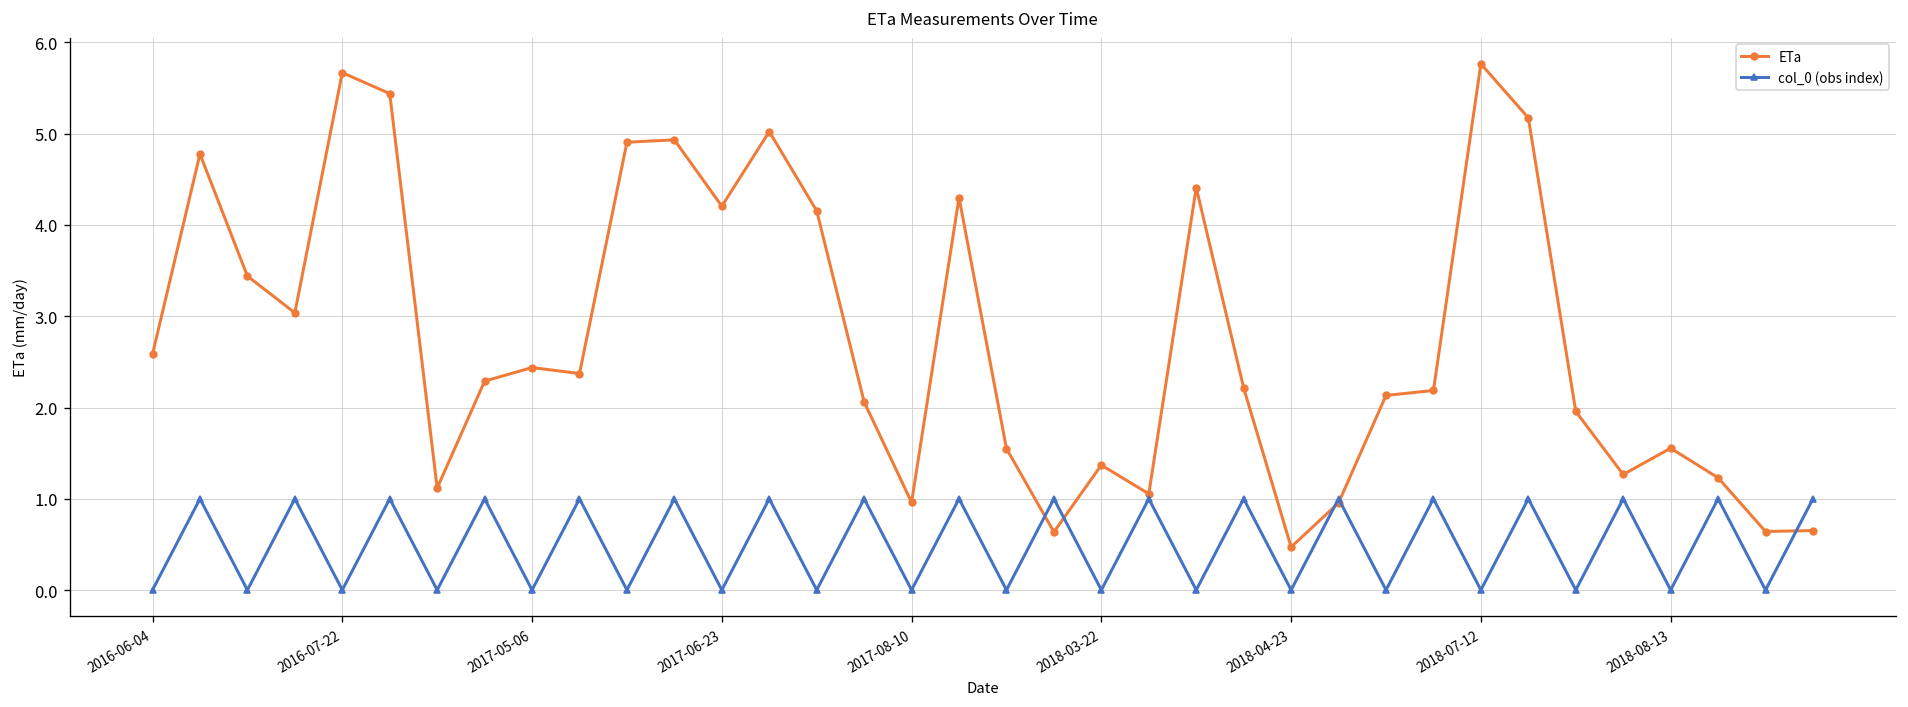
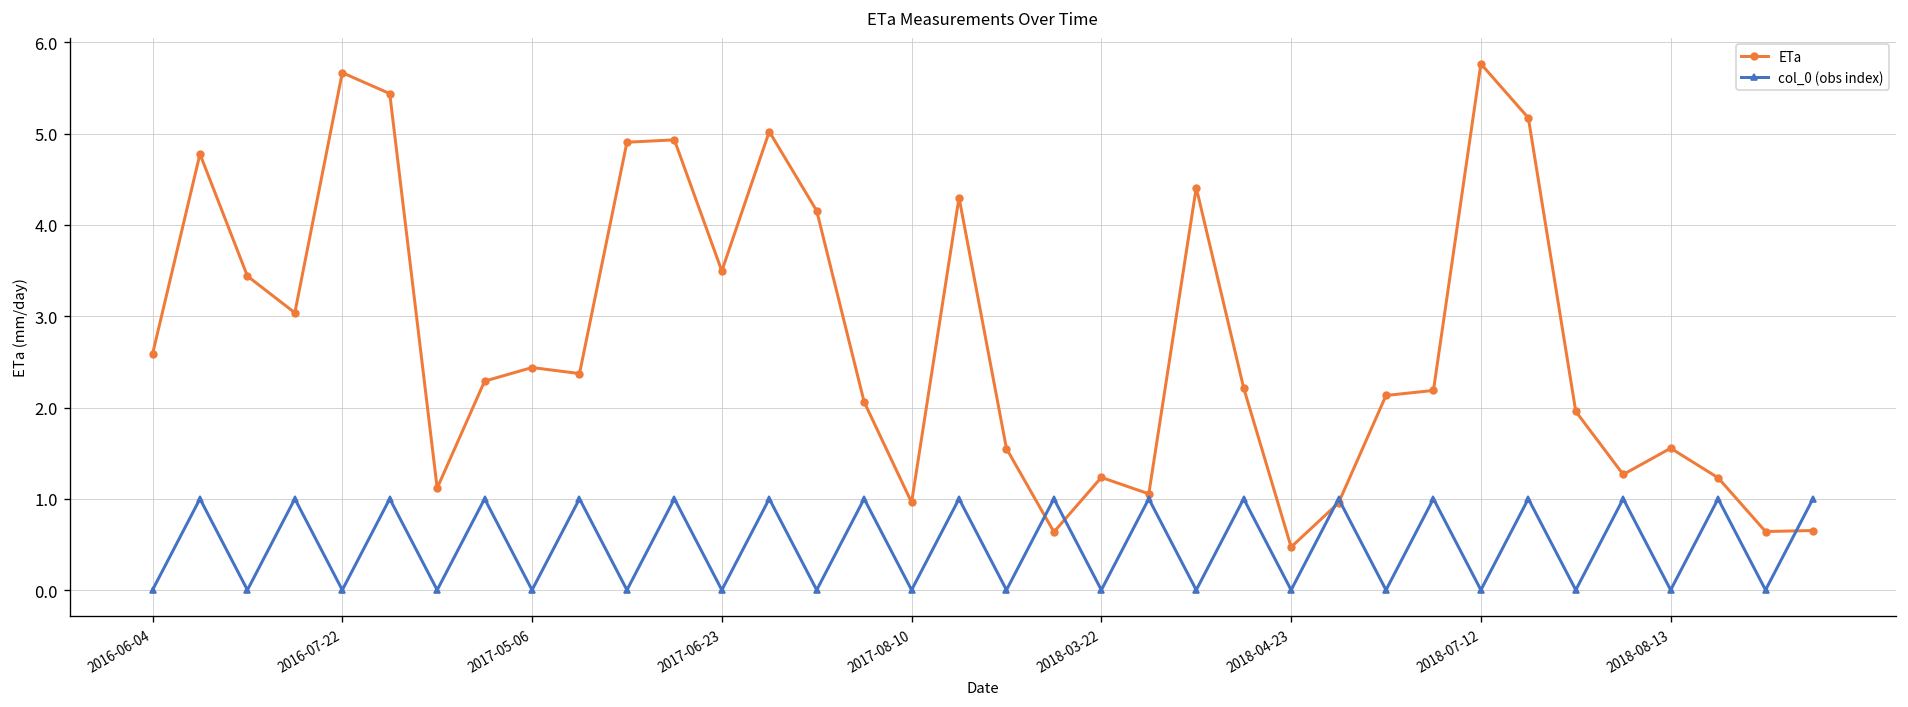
ETa, 2017-06-23: 4.2 -> 3.5
ETa, 2018-03-22: 1.4 -> 1.2
